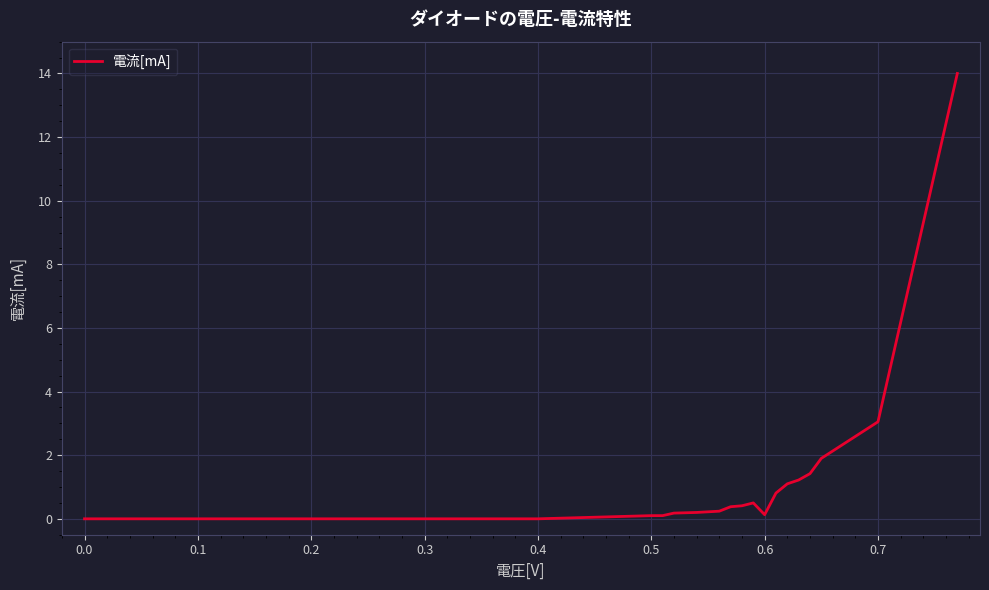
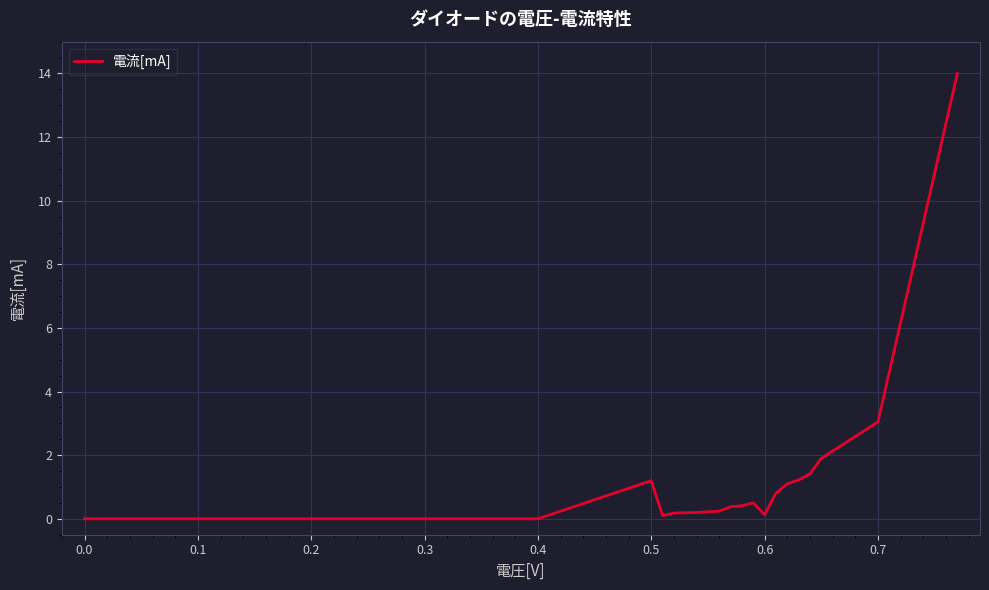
0.5: 0.1 -> 1.2
